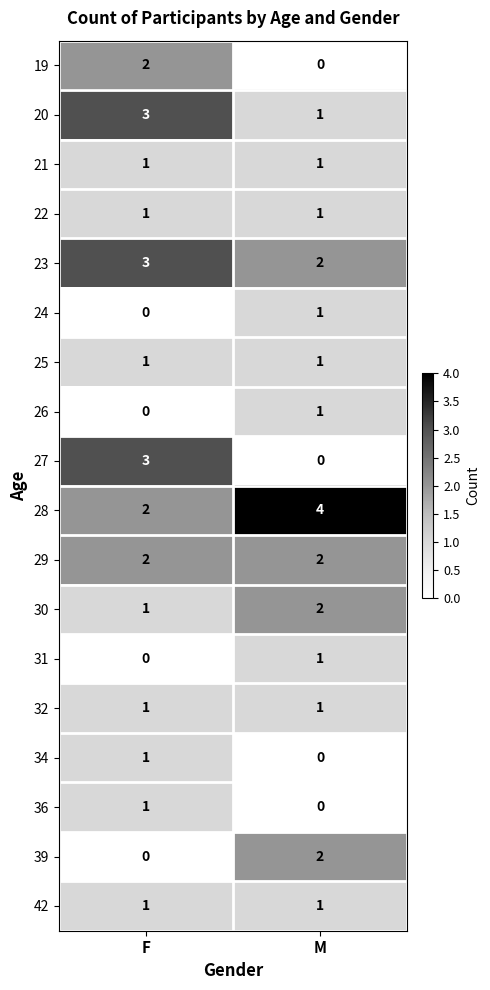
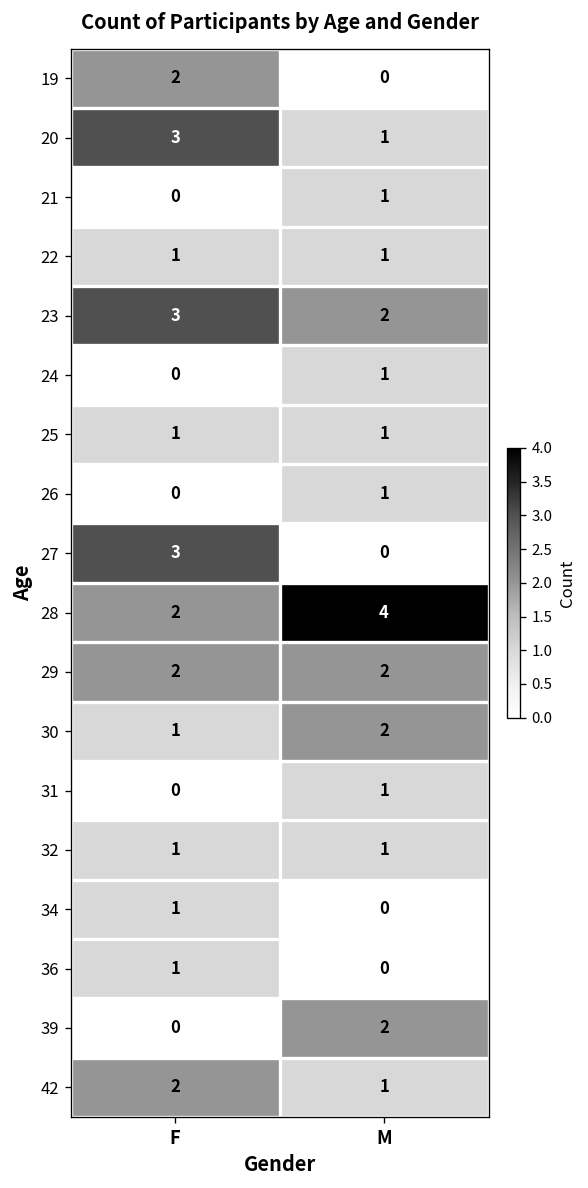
21, F: 1 -> 0
42, F: 1 -> 2
